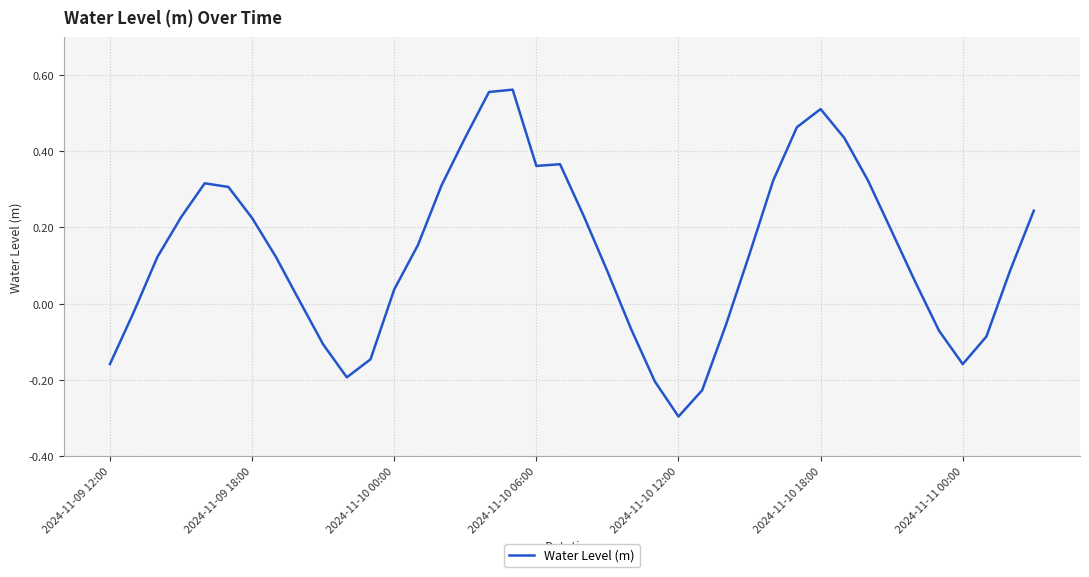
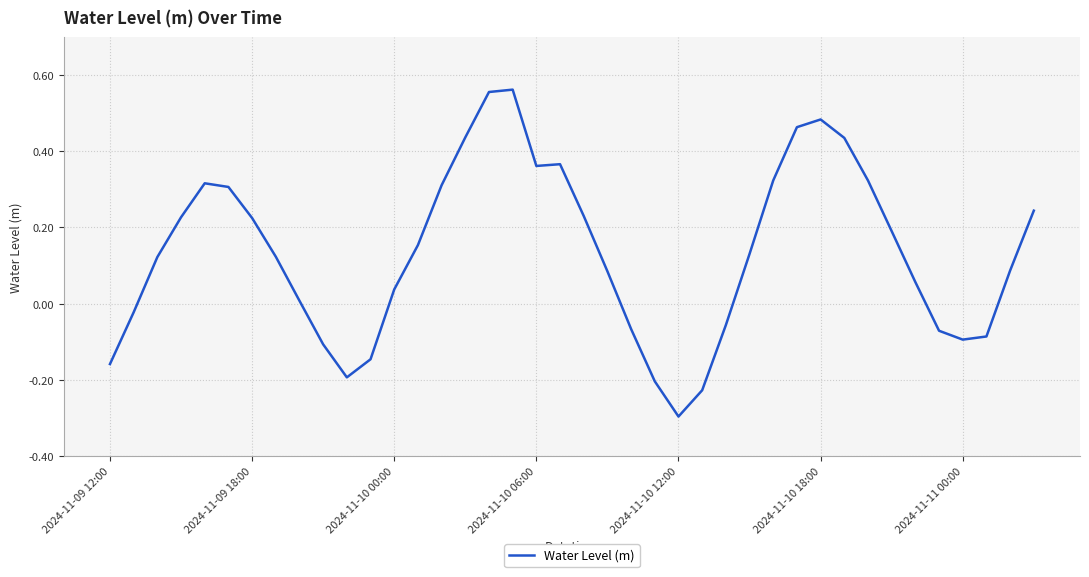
2024-11-10 18:00: 0.51 -> 0.48
2024-11-11 00:00: -0.16 -> -0.09
